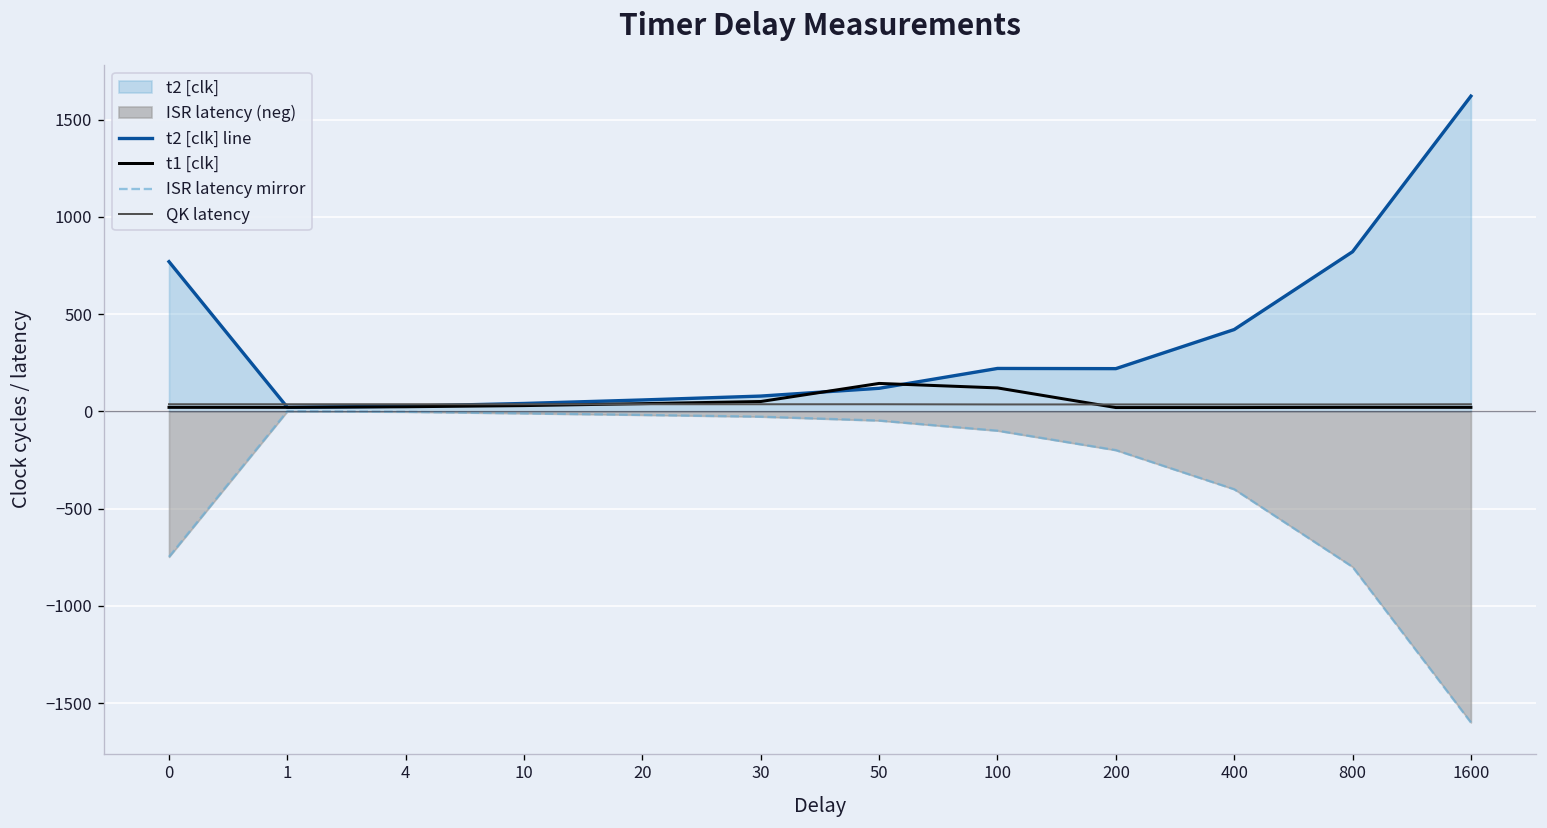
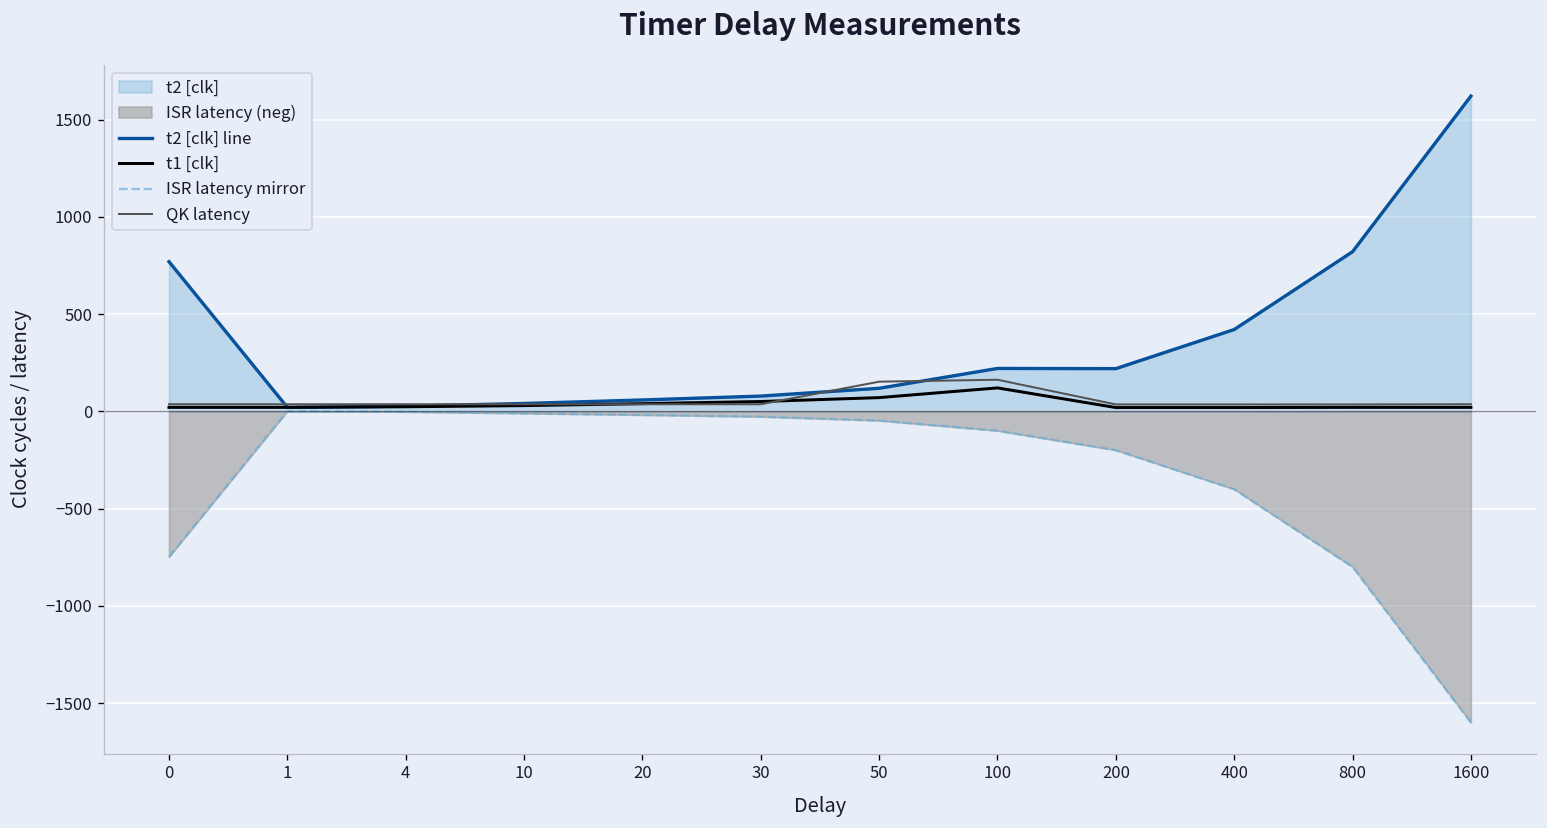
t1 [clk], 50: 140 -> 70
QK latency, 50: 40 -> 150
QK latency, 100: 40 -> 160
